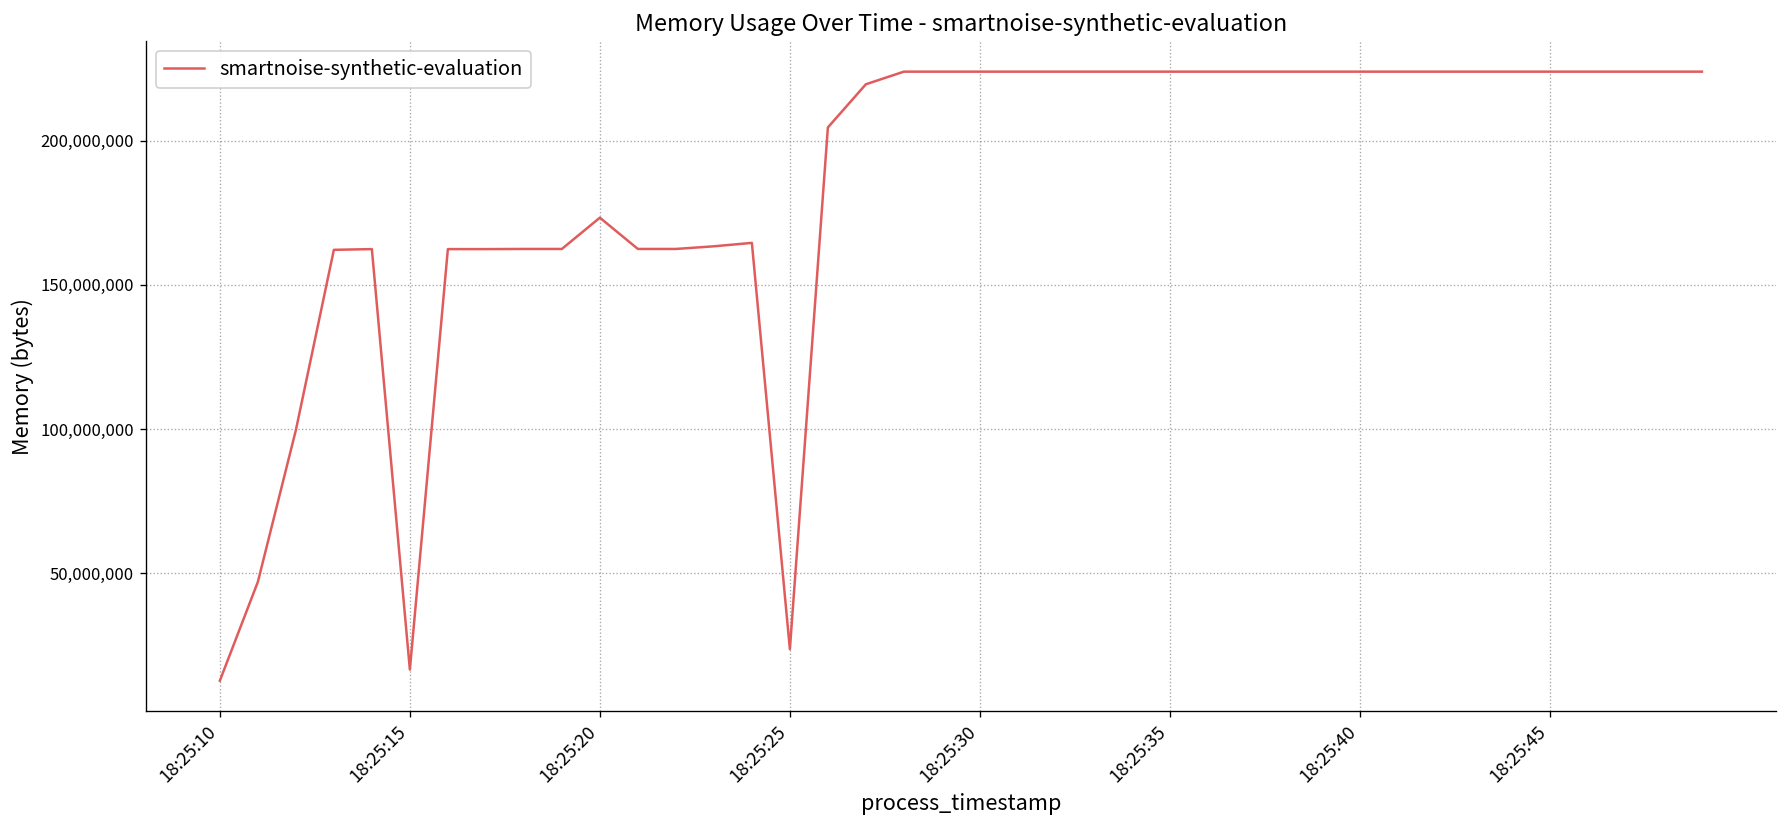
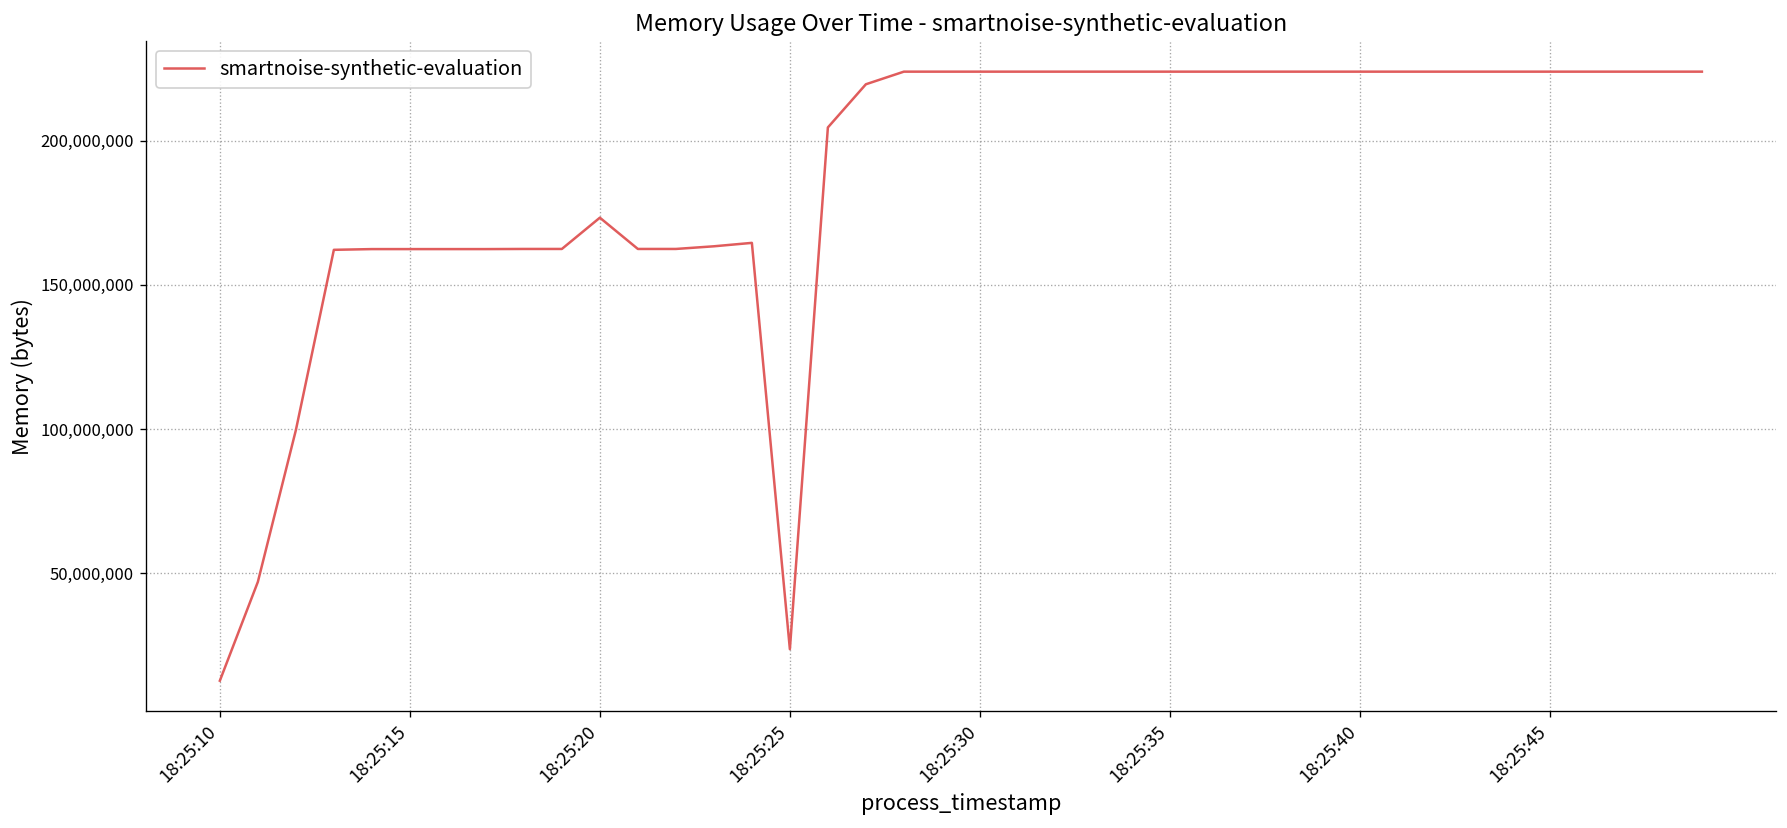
18:25:15: 17,000,000 -> 162,000,000
